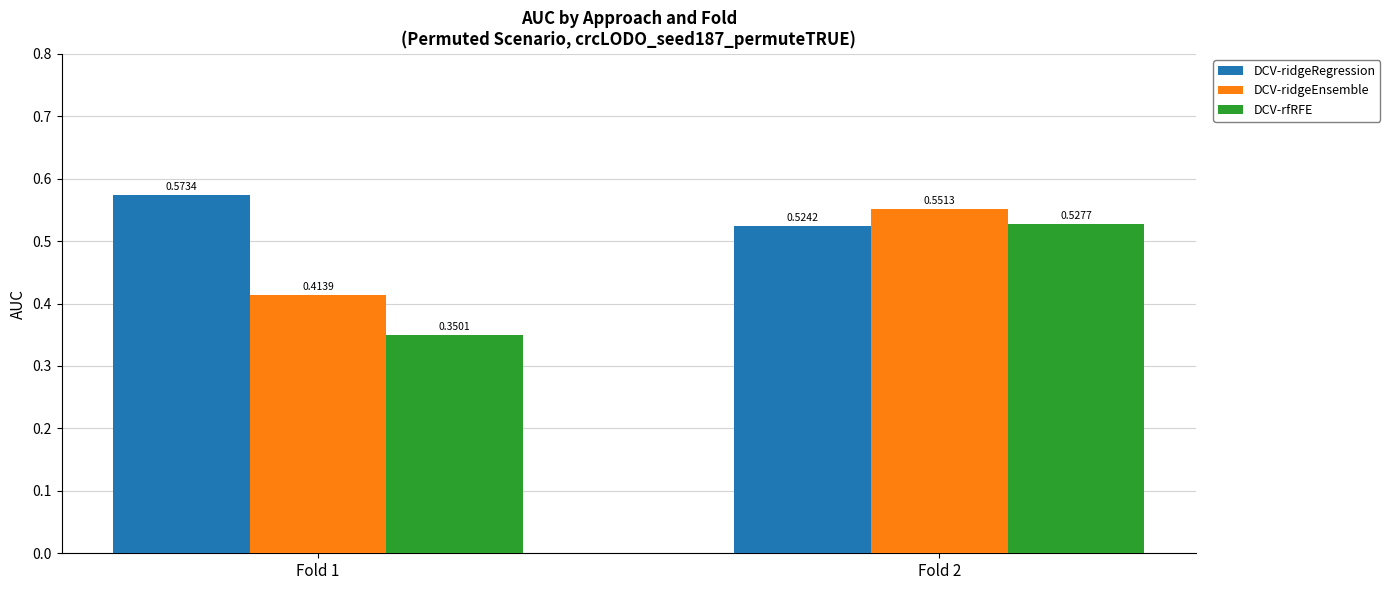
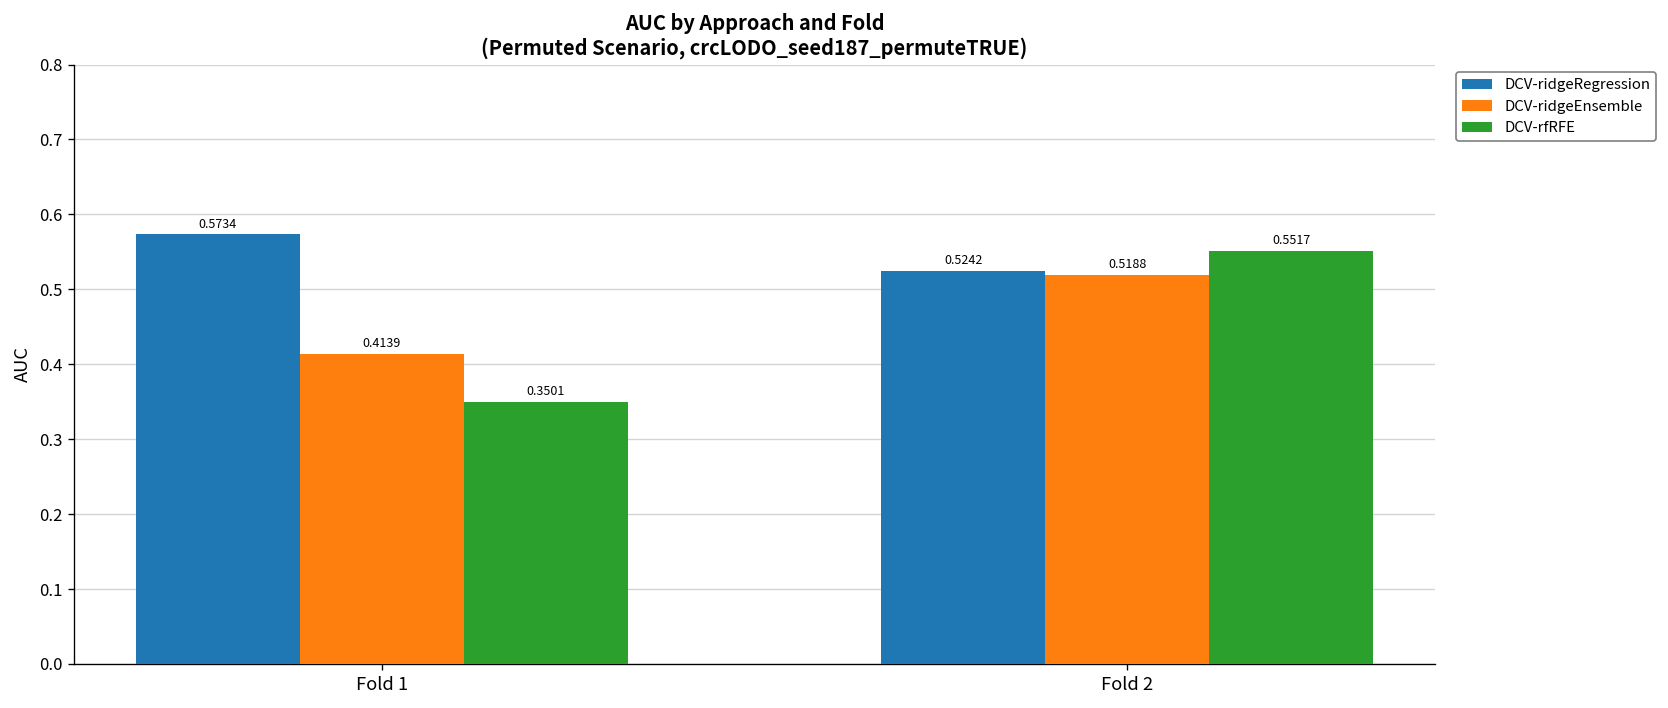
DCV-ridgeEnsemble, Fold 2: 0.5513 -> 0.5188
DCV-rfRFE, Fold 2: 0.5277 -> 0.5517
